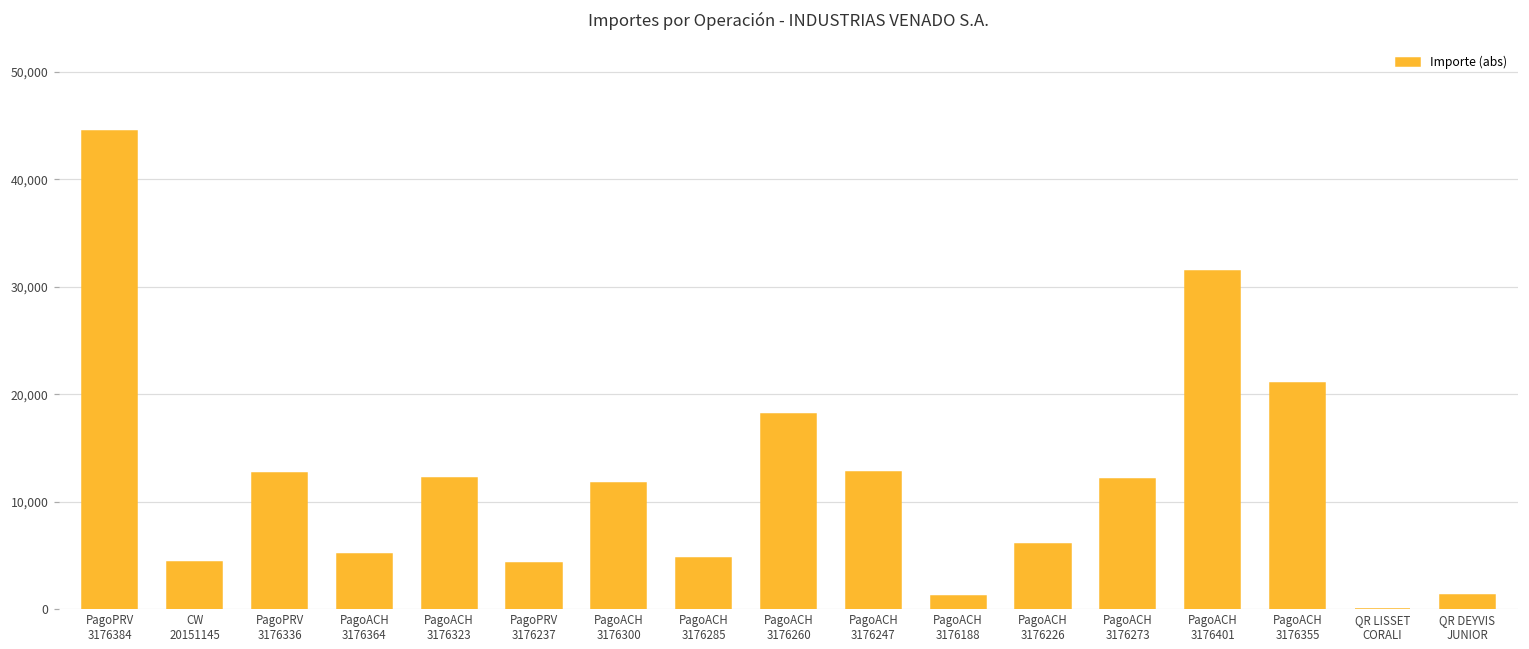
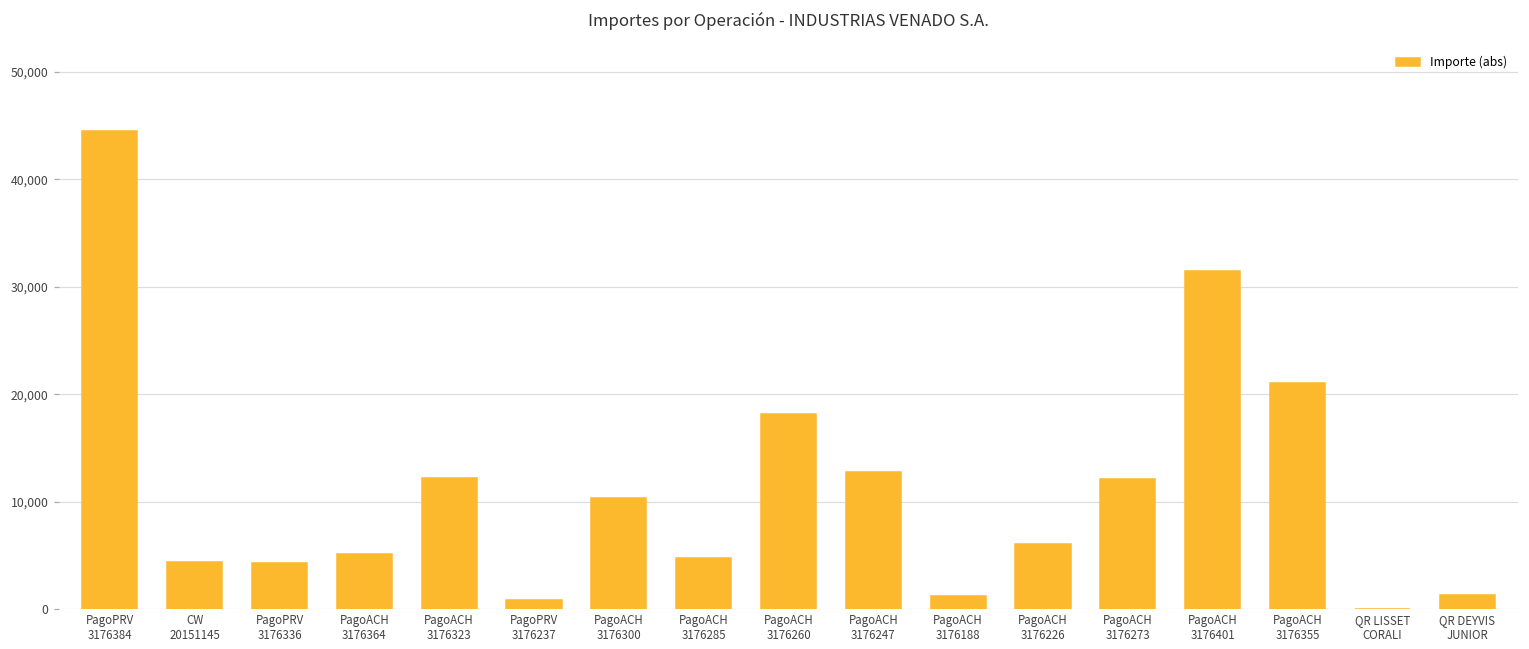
PagoPRV 3176336: 13,000 -> 4,000
PagoPRV 3176237: 4,000 -> 1,000
PagoACH 3176300: 12,000 -> 10,000
